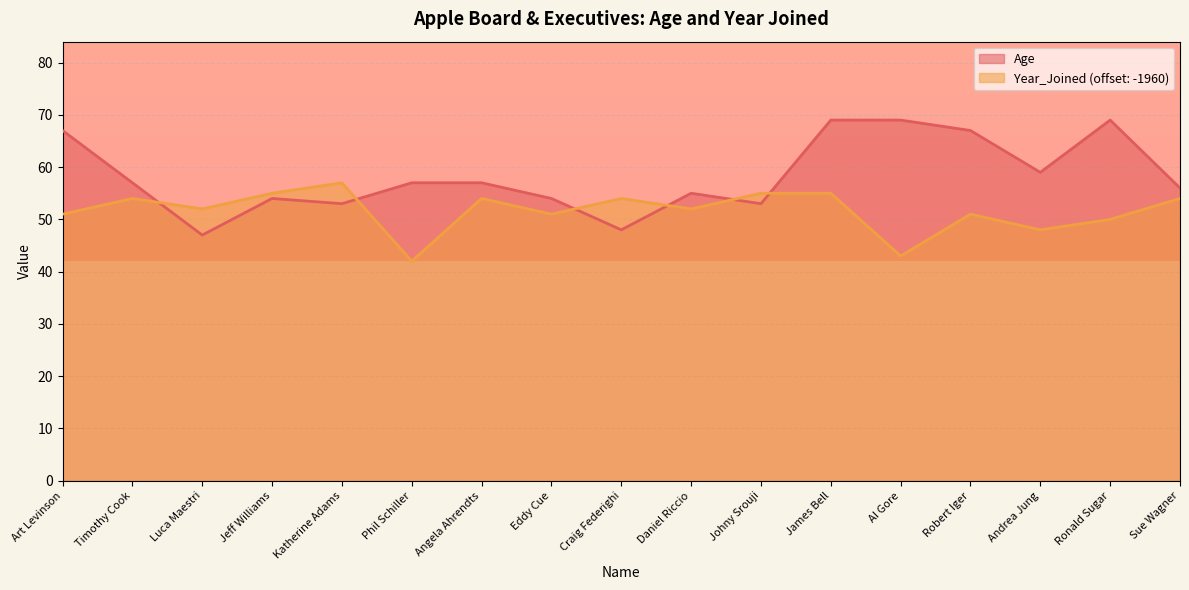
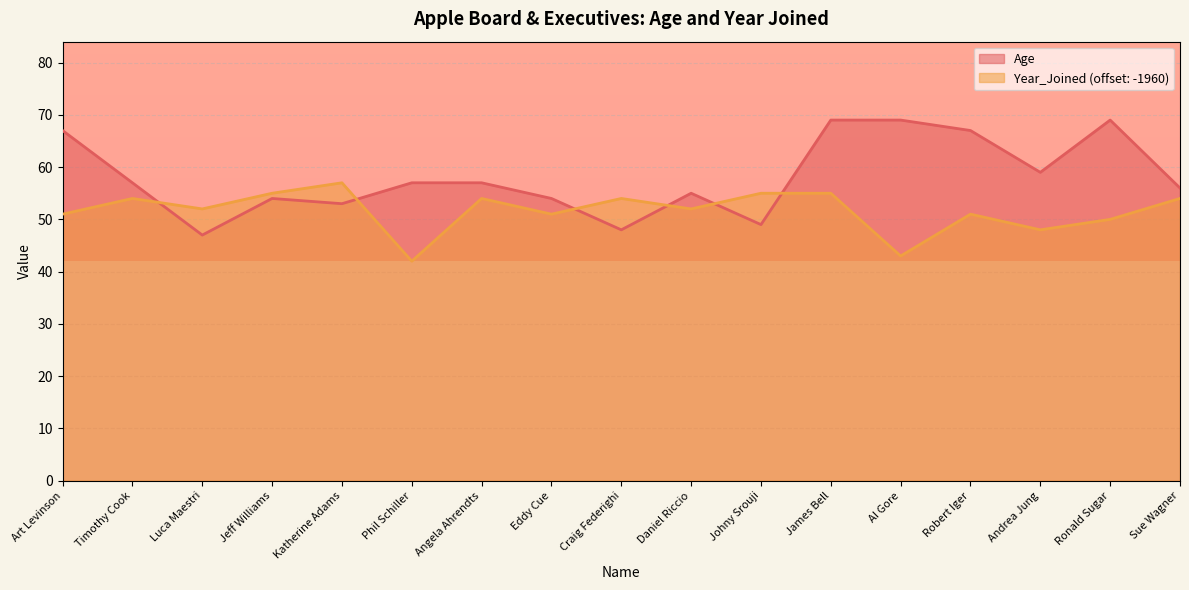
Age, Johny Srouji: 53 -> 49
